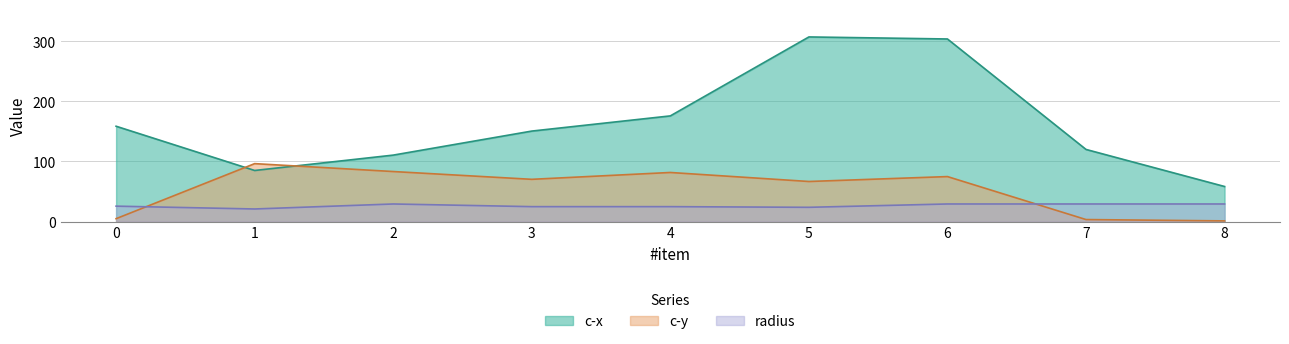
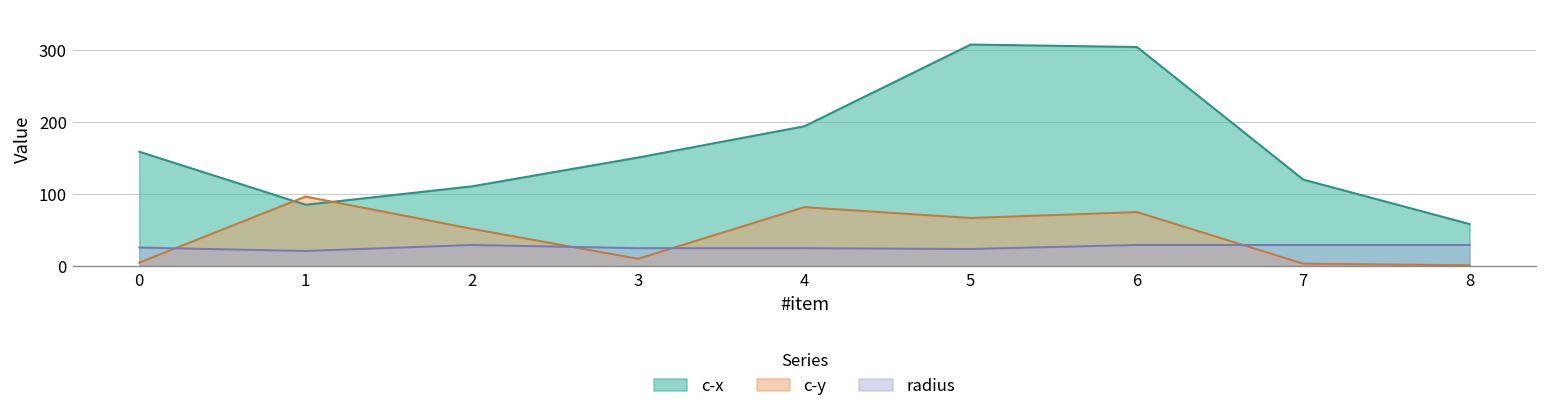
c-y, 2: 80 -> 50
c-y, 3: 70 -> 10
c-x, 4: 180 -> 190
